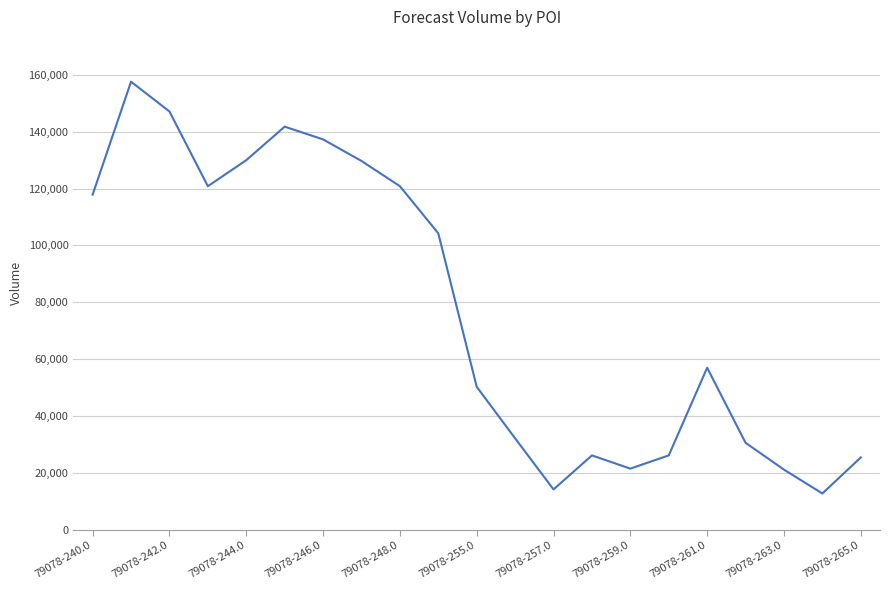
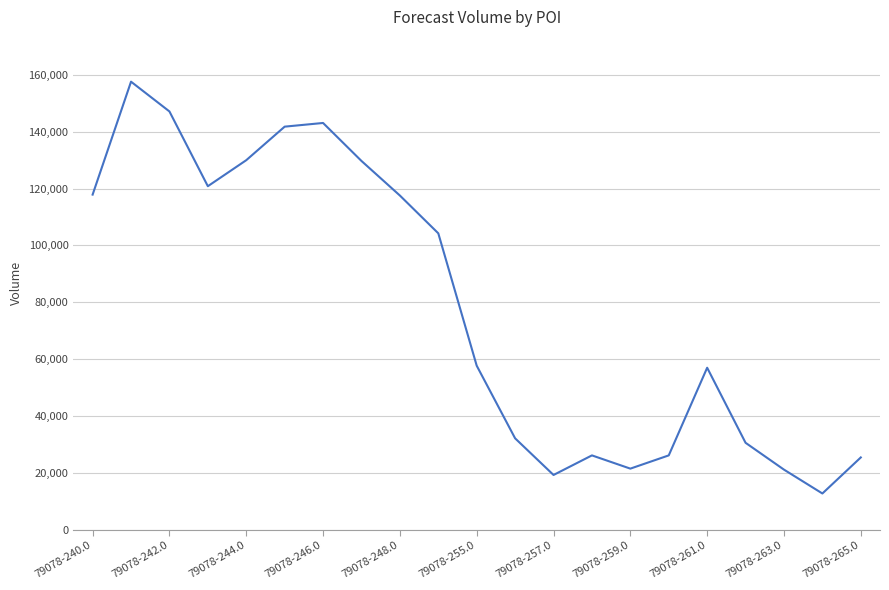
79078-246.0: 137,000 -> 143,000
79078-248.0: 121,000 -> 118,000
79078-255.0: 50,000 -> 58,000
79078-257.0: 14,000 -> 19,000
